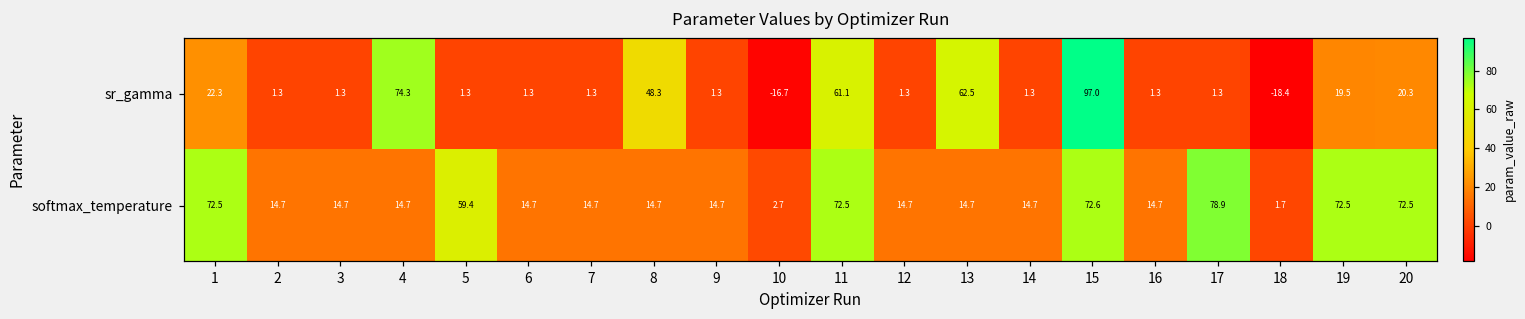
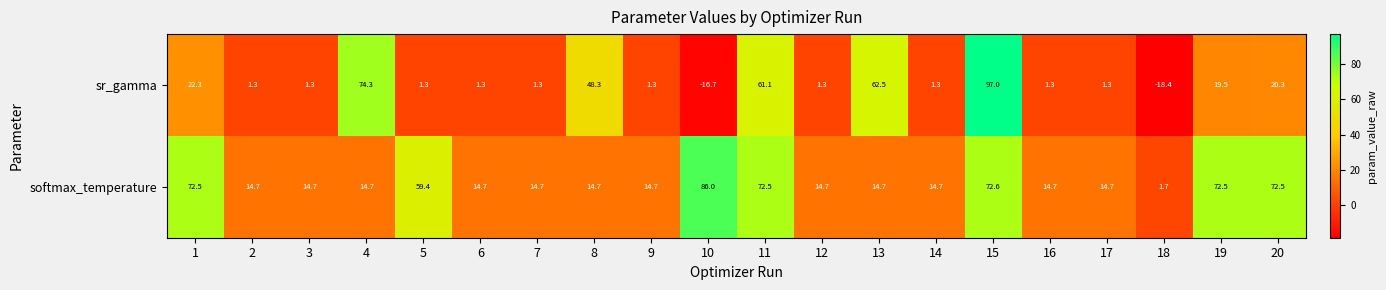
softmax_temperature, 10: 2.7 -> 86.0
softmax_temperature, 17: 78.9 -> 14.7
